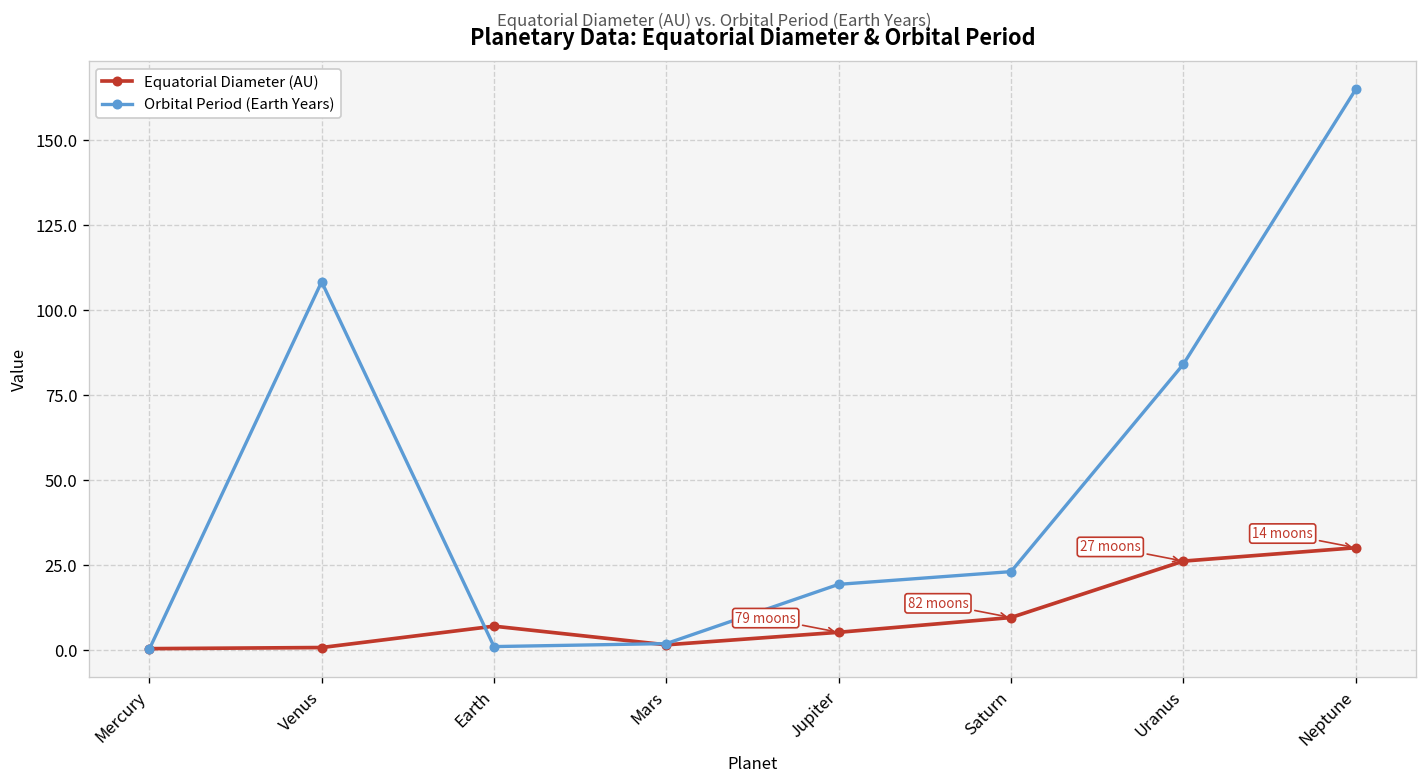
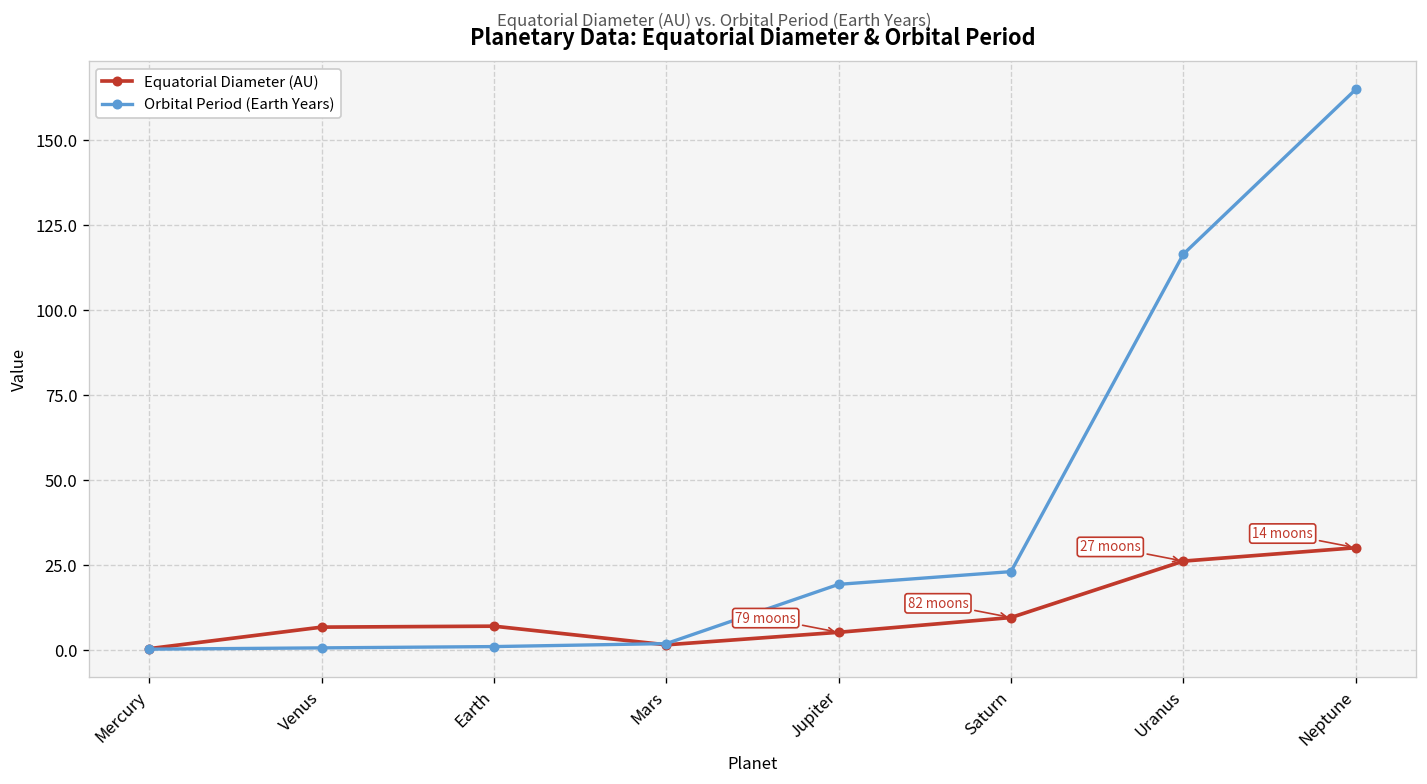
Equatorial Diameter (AU), Venus: 1 -> 7
Orbital Period (Earth Years), Venus: 108 -> 1
Orbital Period (Earth Years), Uranus: 84 -> 116
